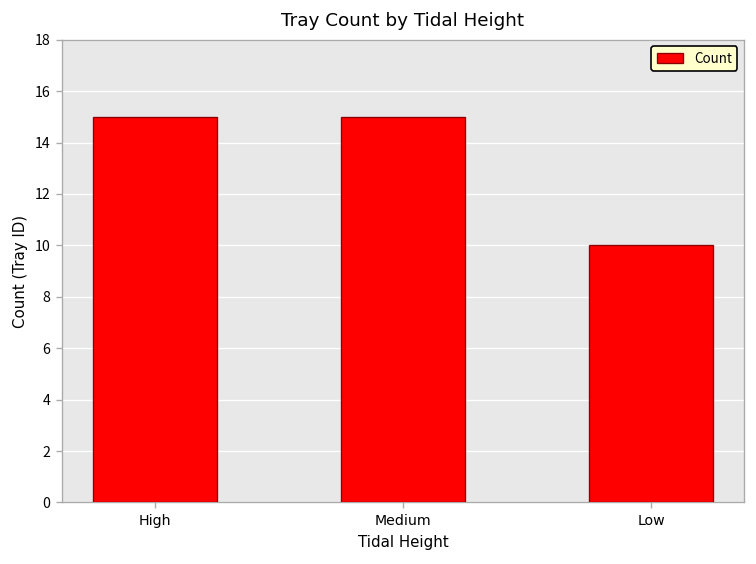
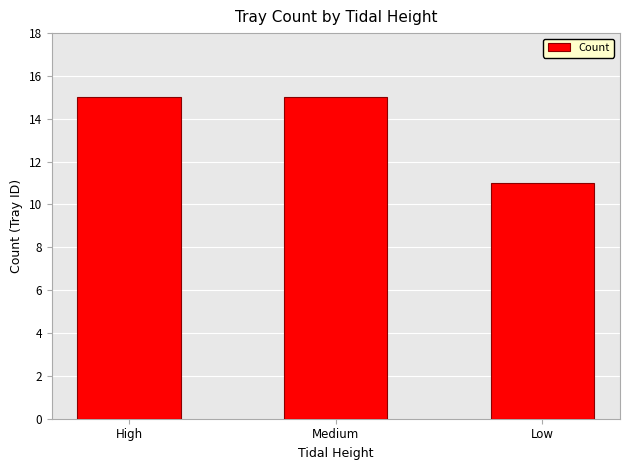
Low: 10 -> 11
